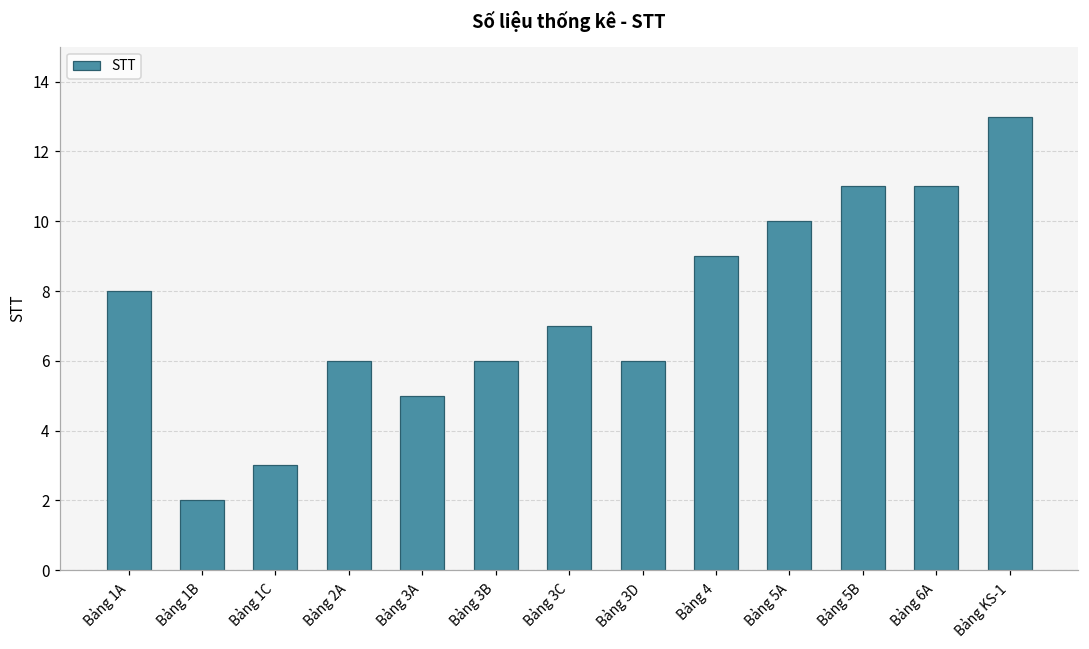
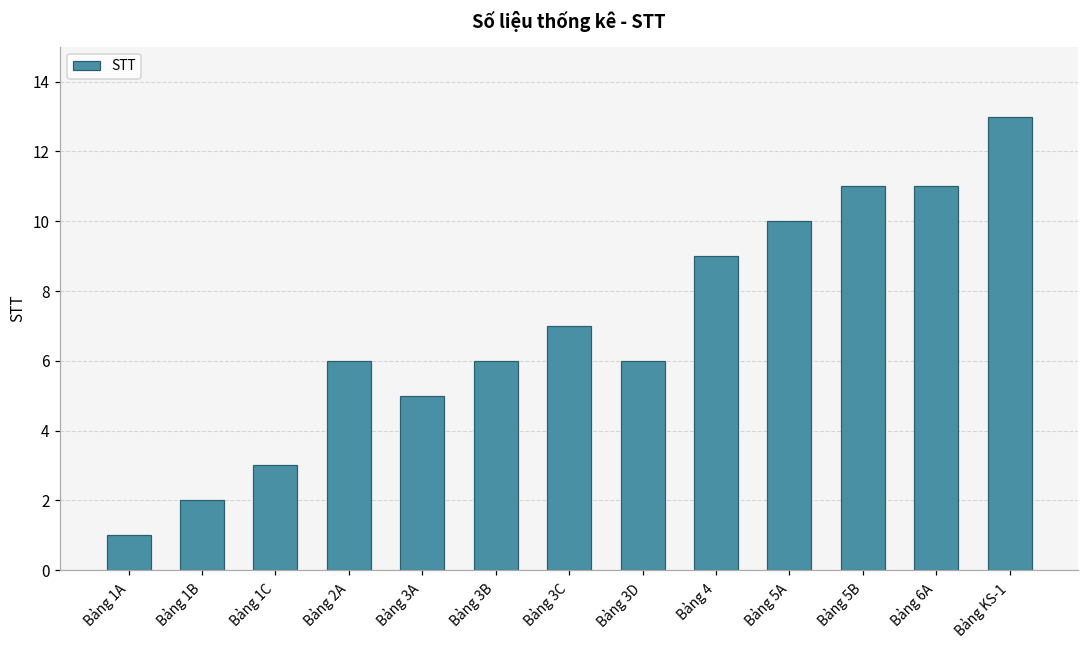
Bảng 1A: 8 -> 1
